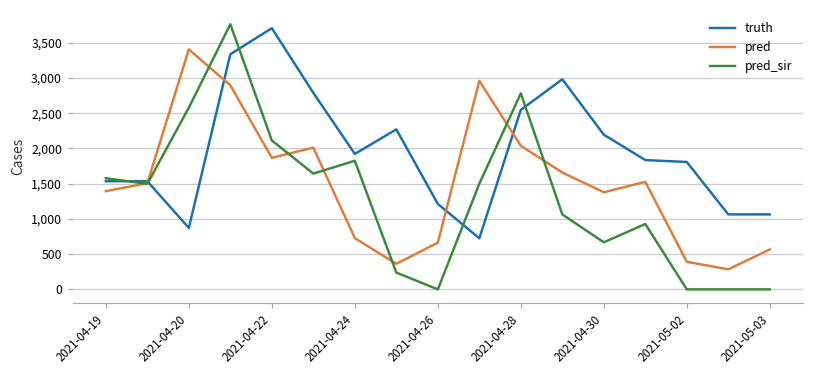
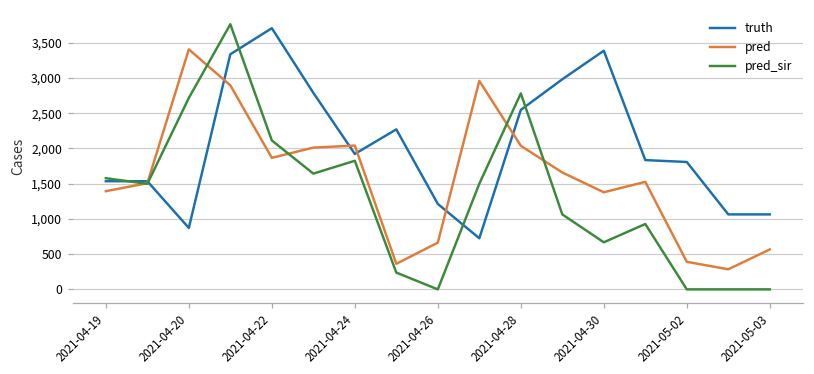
pred_sir, 2021-04-20: 2,600 -> 2,700
pred, 2021-04-24: 700 -> 2,000
truth, 2021-04-30: 2,200 -> 3,400
